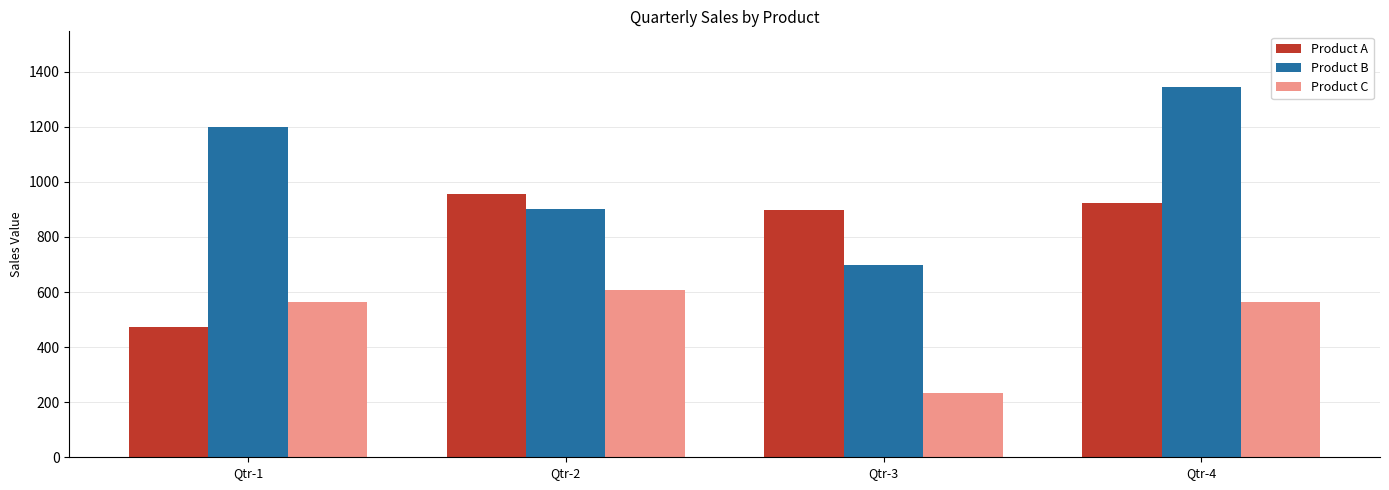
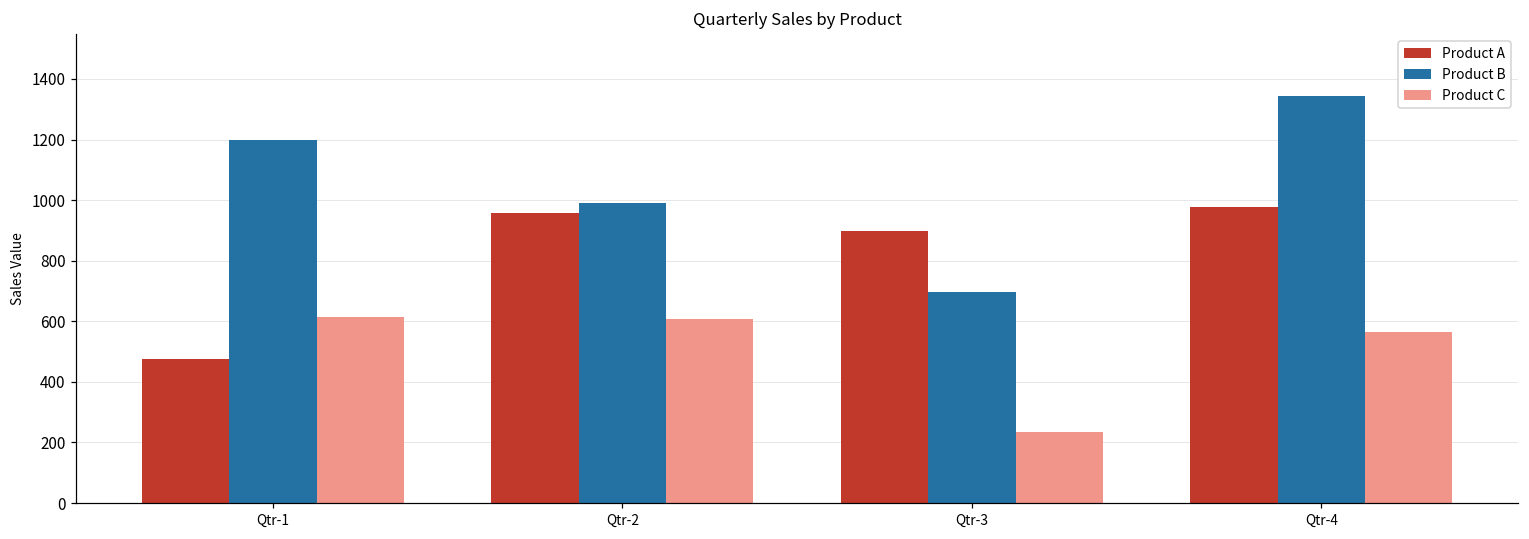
Product C, Qtr-1: 560 -> 620
Product B, Qtr-2: 900 -> 990
Product A, Qtr-4: 920 -> 980
